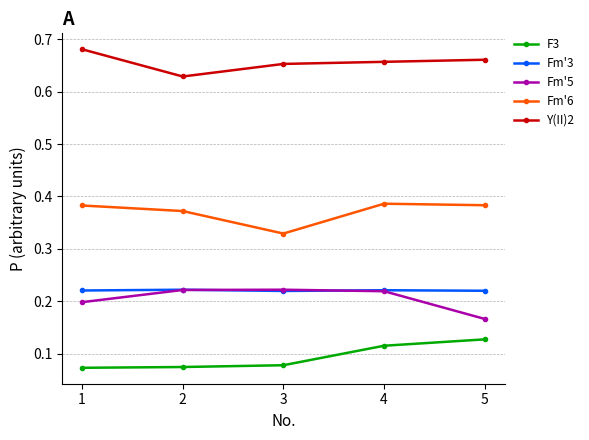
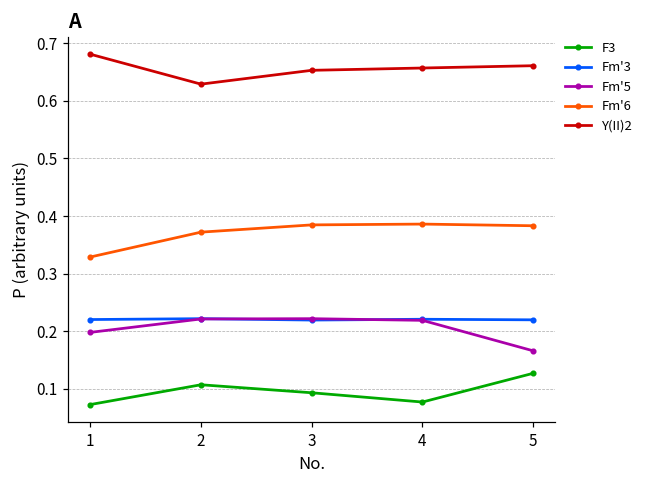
Fm'6, 1: 0.38 -> 0.33
F3, 2: 0.07 -> 0.11
F3, 3: 0.08 -> 0.09
Fm'6, 3: 0.33 -> 0.38
F3, 4: 0.11 -> 0.08
